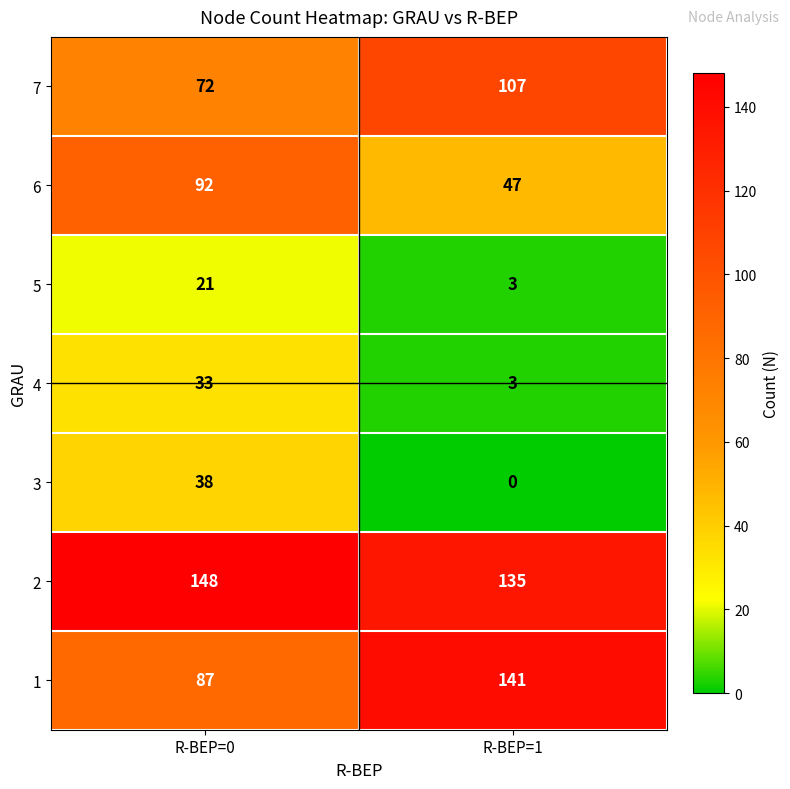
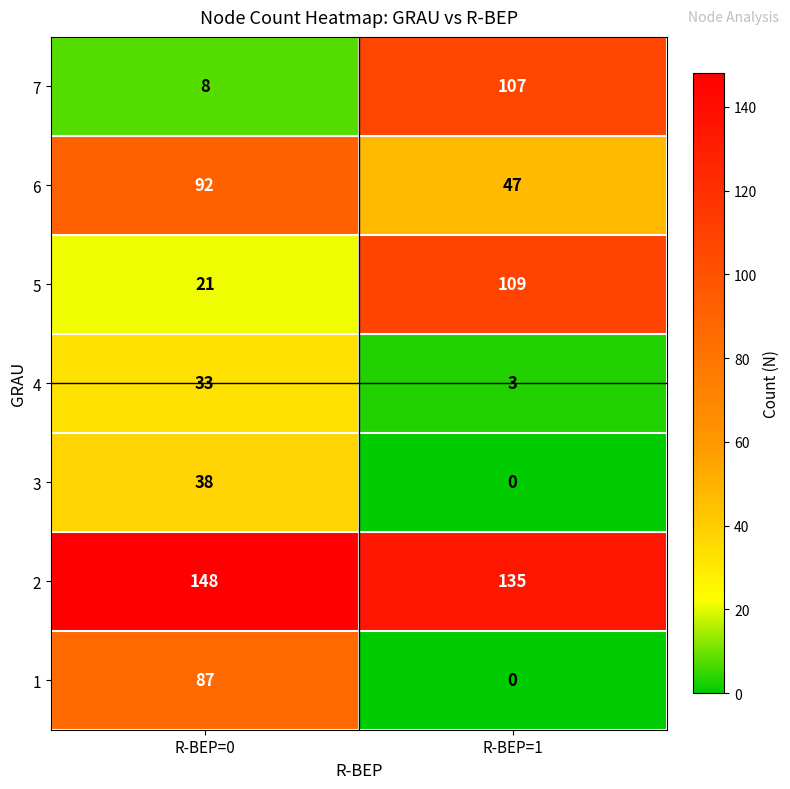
7, R-BEP=0: 72 -> 8
5, R-BEP=1: 3 -> 109
1, R-BEP=1: 141 -> 0
